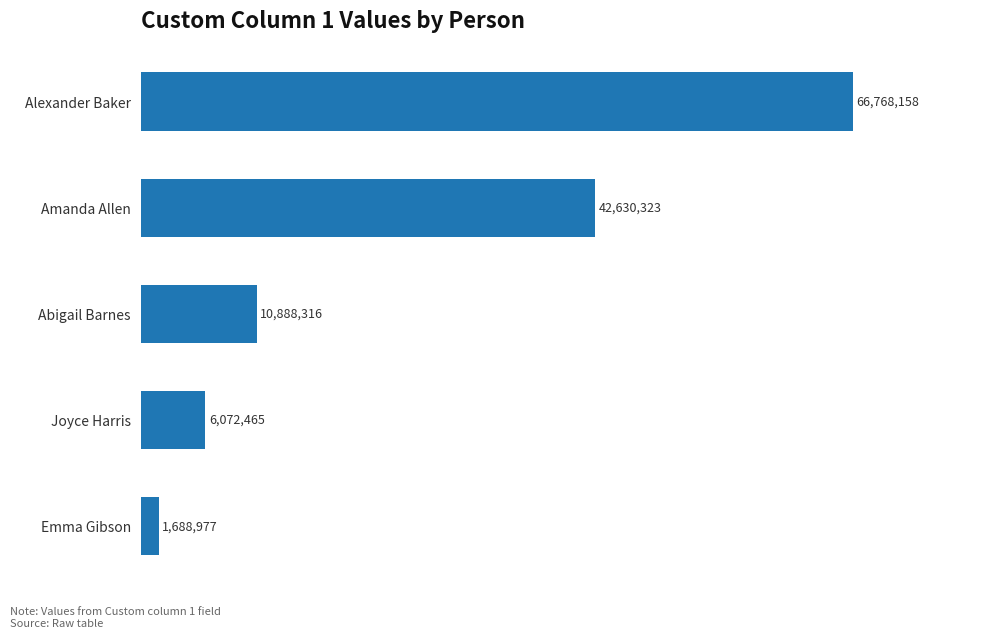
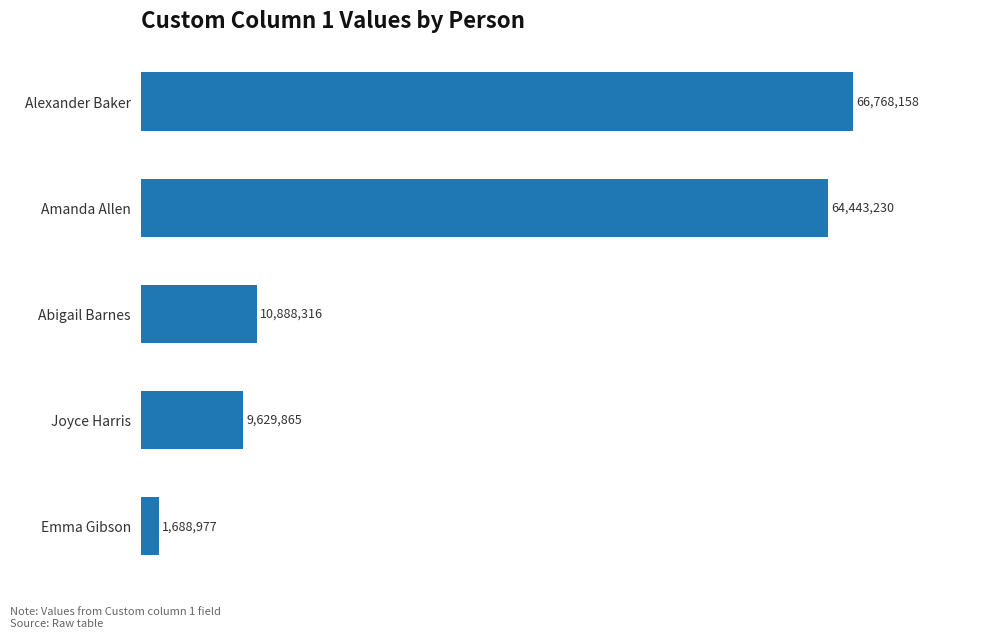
Amanda Allen: 42,630,323 -> 64,443,230
Joyce Harris: 6,072,465 -> 9,629,865
